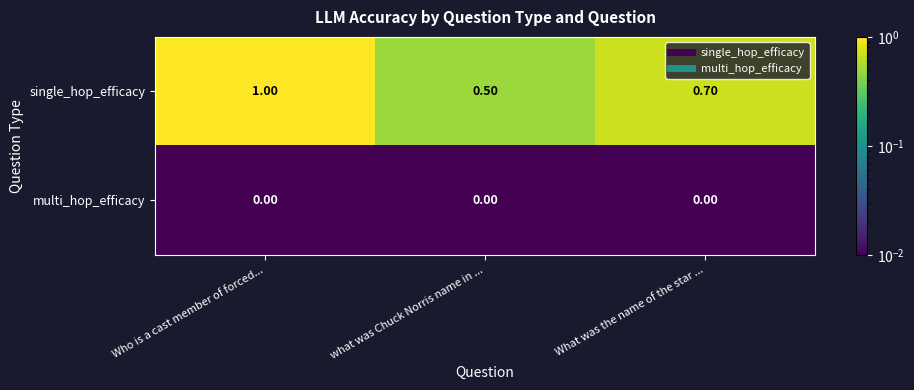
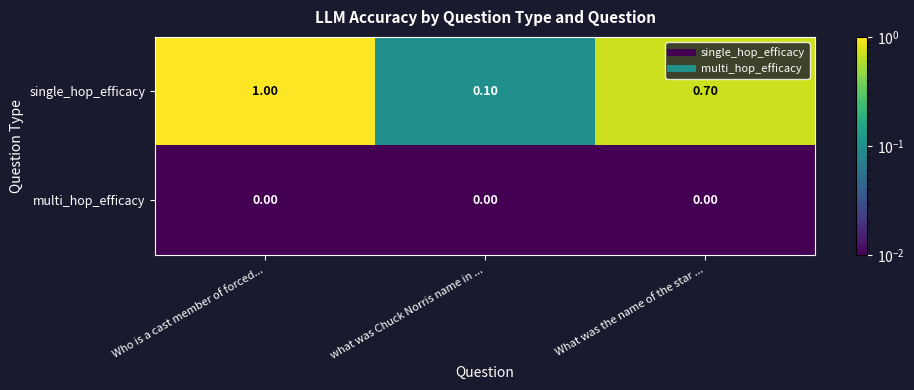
single_hop_efficacy, what was Chuck Norris name in ...: 0.50 -> 0.10
